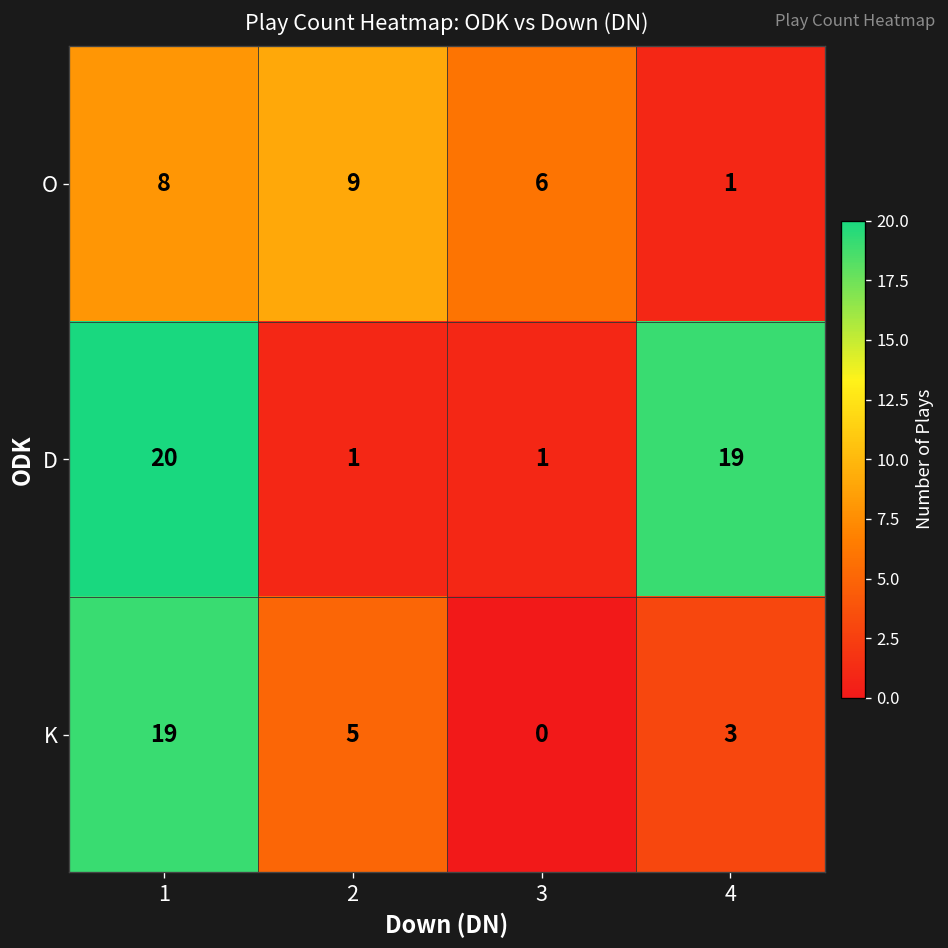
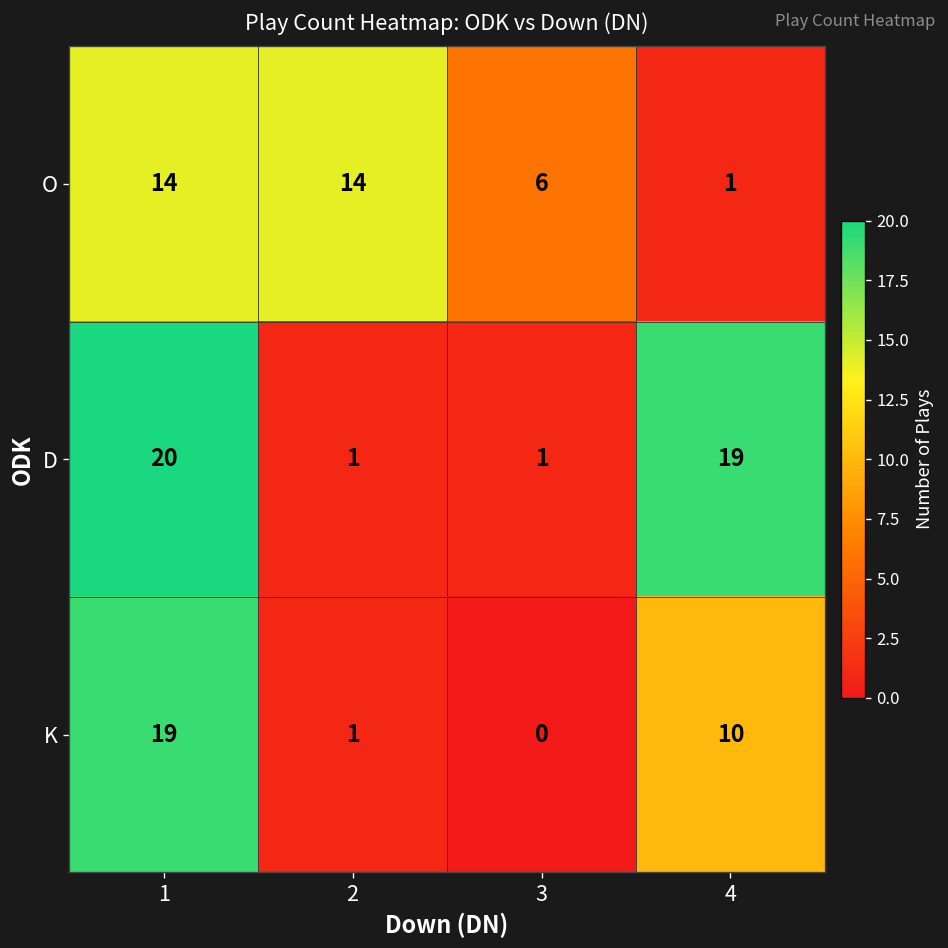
O, 1: 8 -> 14
O, 2: 9 -> 14
K, 2: 5 -> 1
K, 4: 3 -> 10
